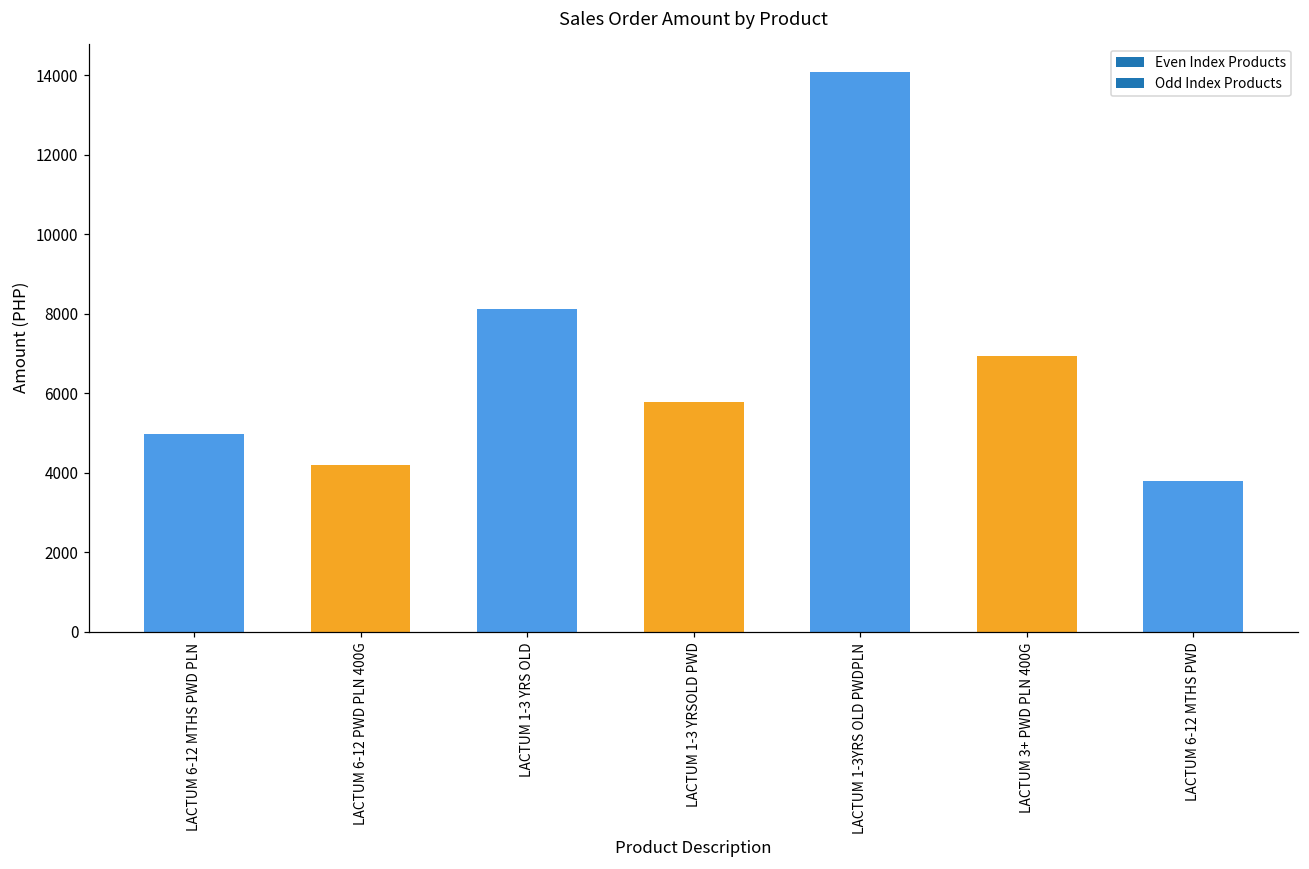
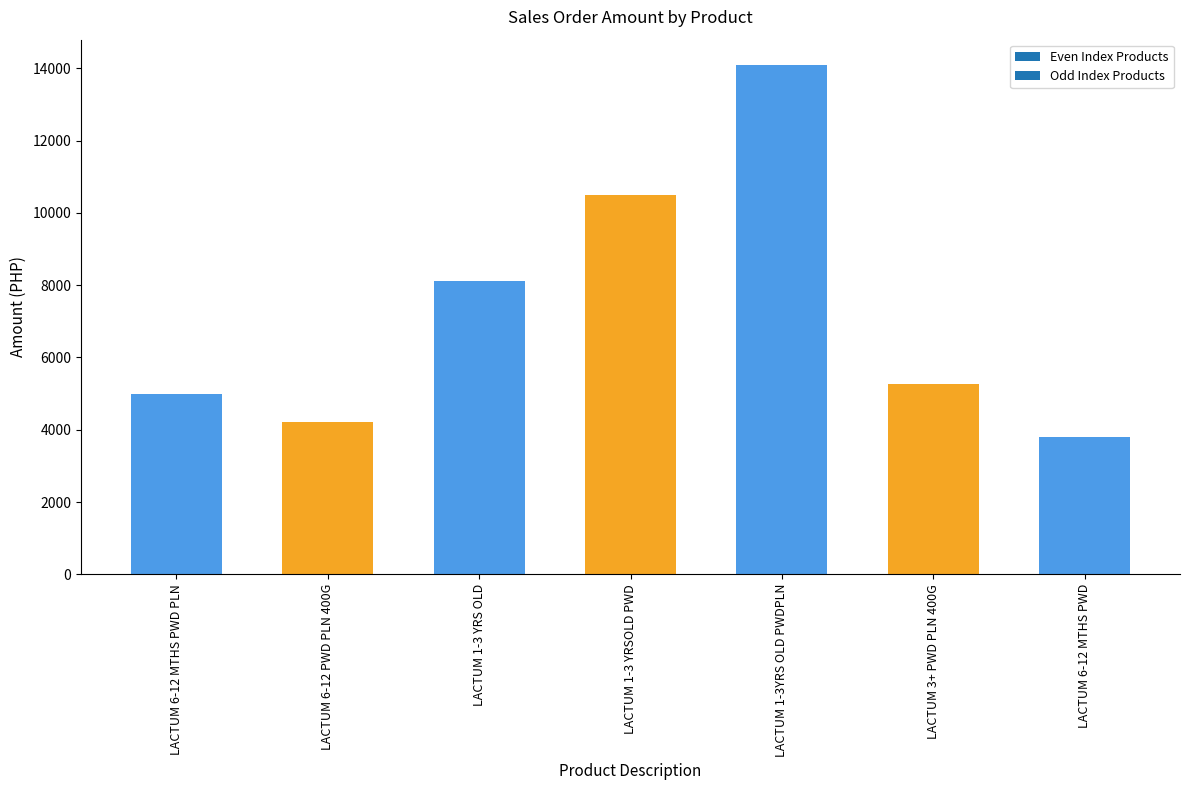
LACTUM 1-3 YRSOLD PWD: 5800 -> 10500
LACTUM 3+ PWD PLN 400G: 6900 -> 5300
